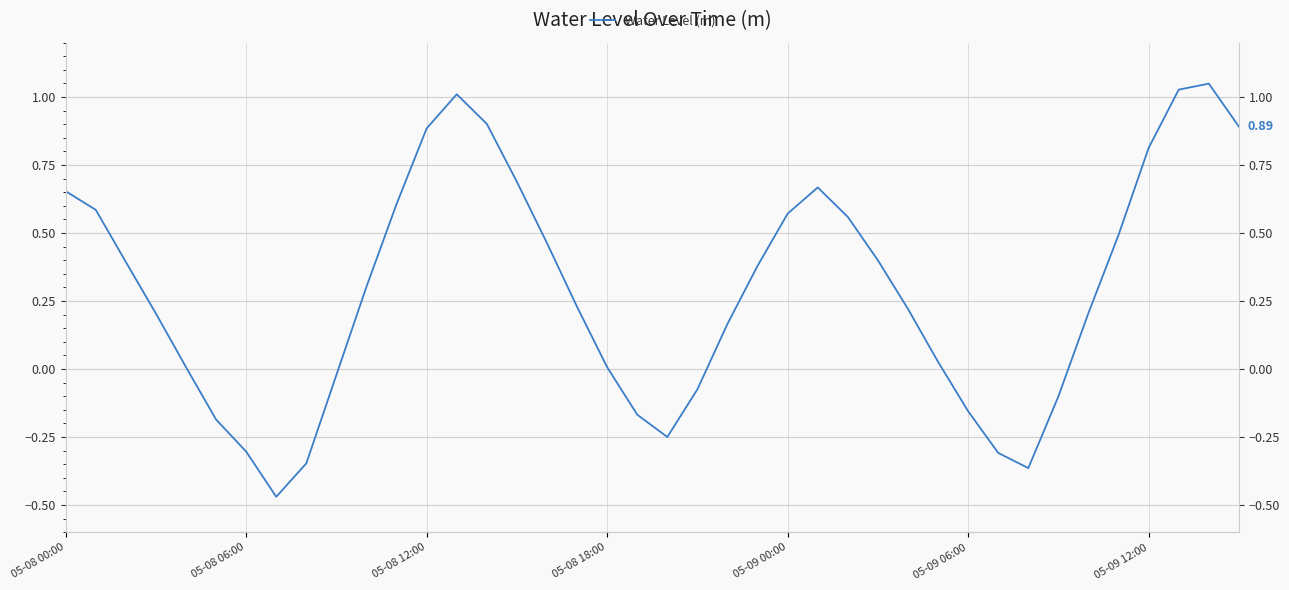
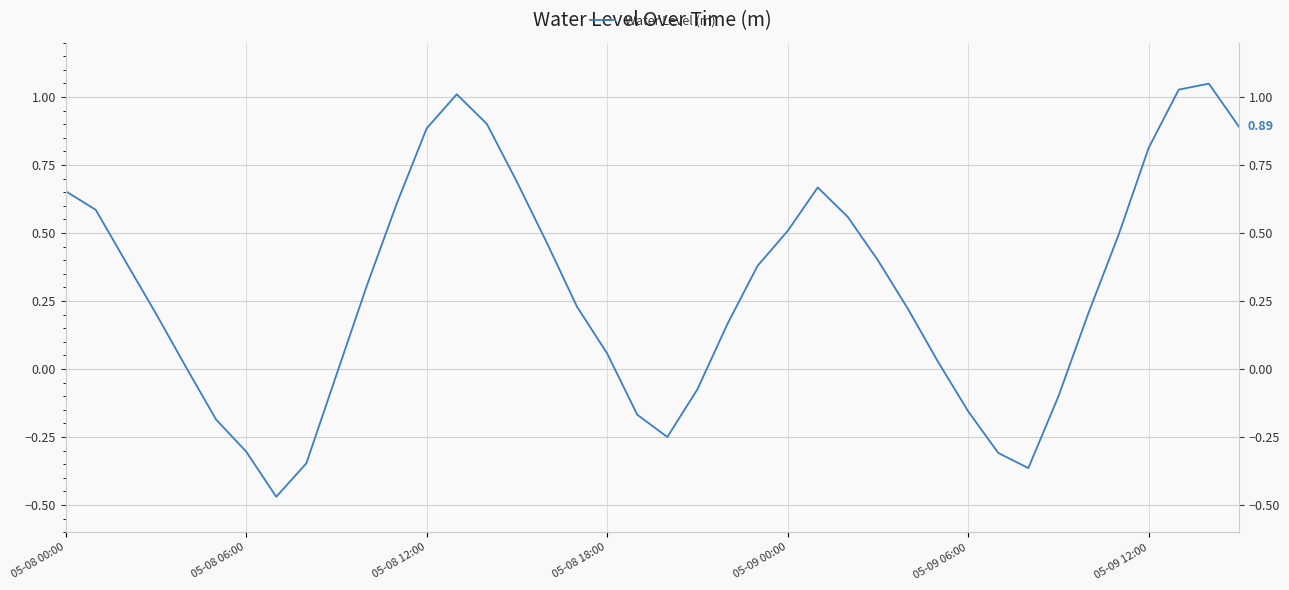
05-08 18:00: 0.01 -> 0.06
05-09 00:00: 0.57 -> 0.51
